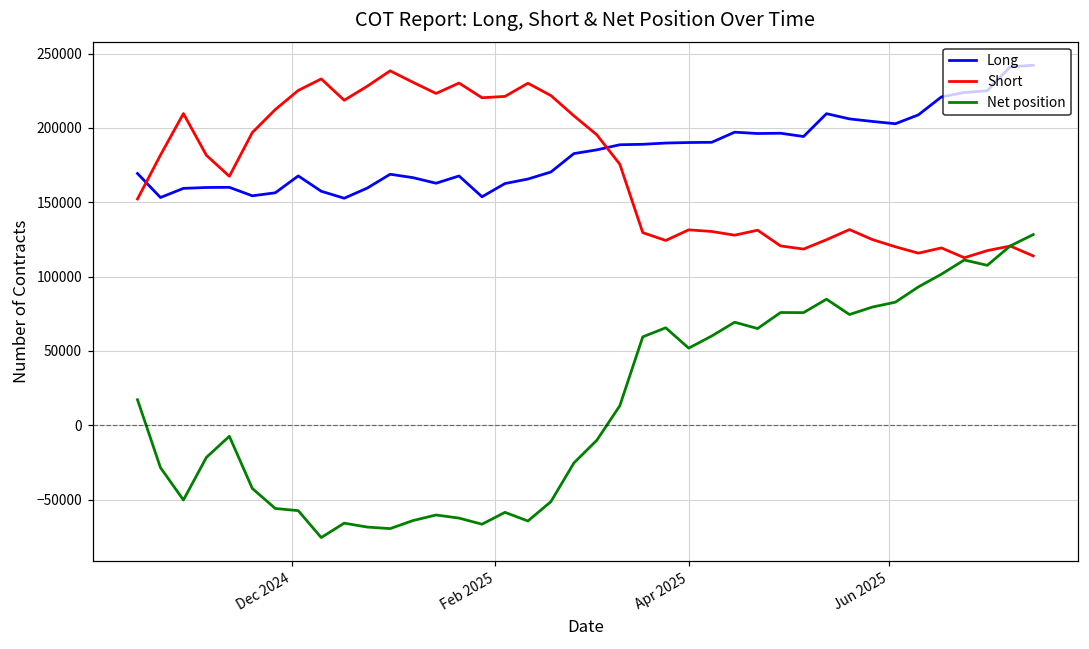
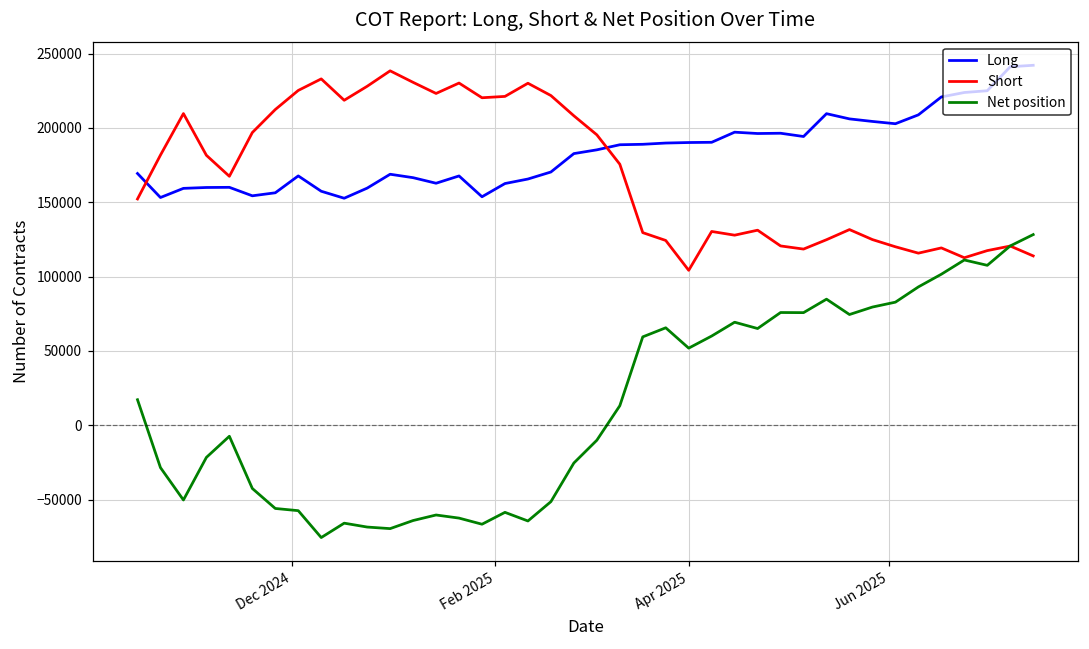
Short, Apr 2025: 131000 -> 104000
